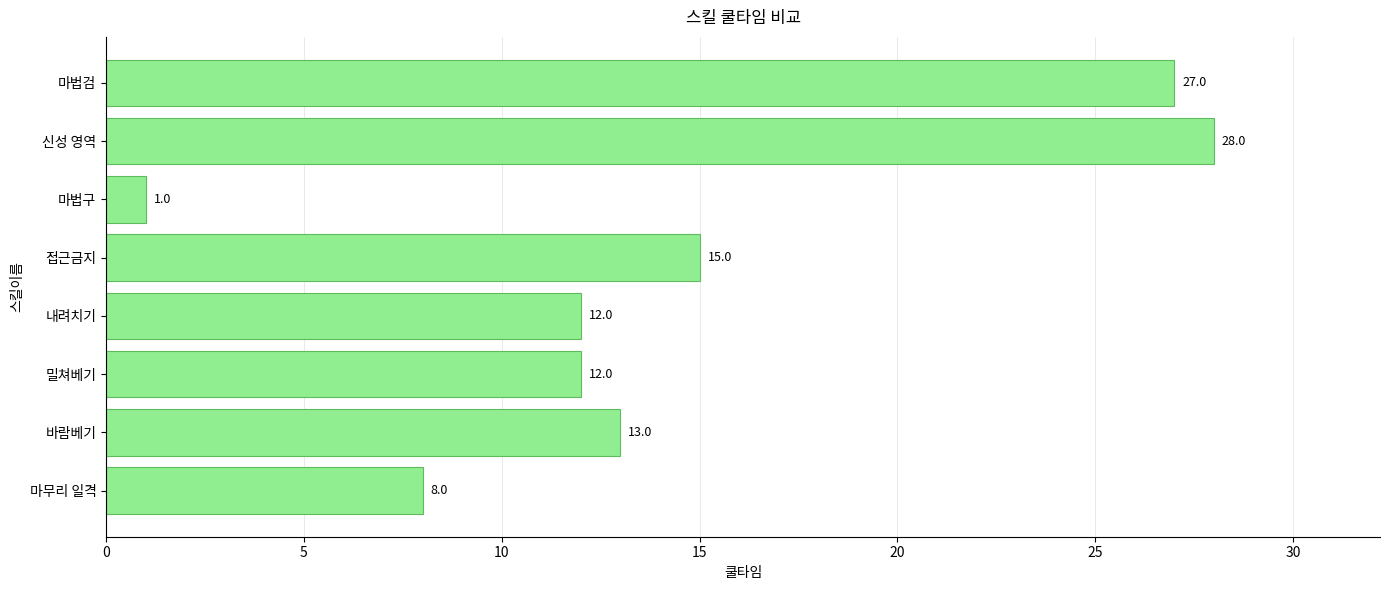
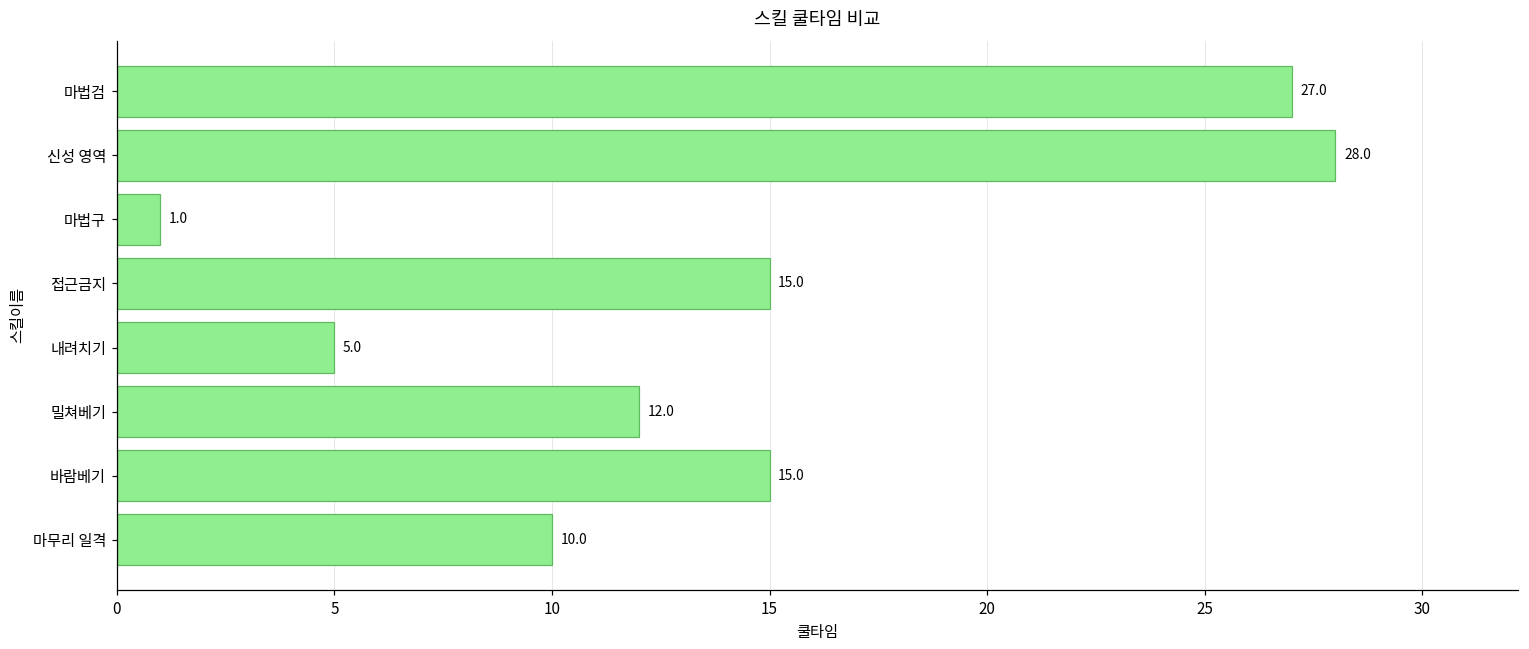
내려치기: 12.0 -> 5.0
바람베기: 13.0 -> 15.0
마무리 일격: 8.0 -> 10.0
